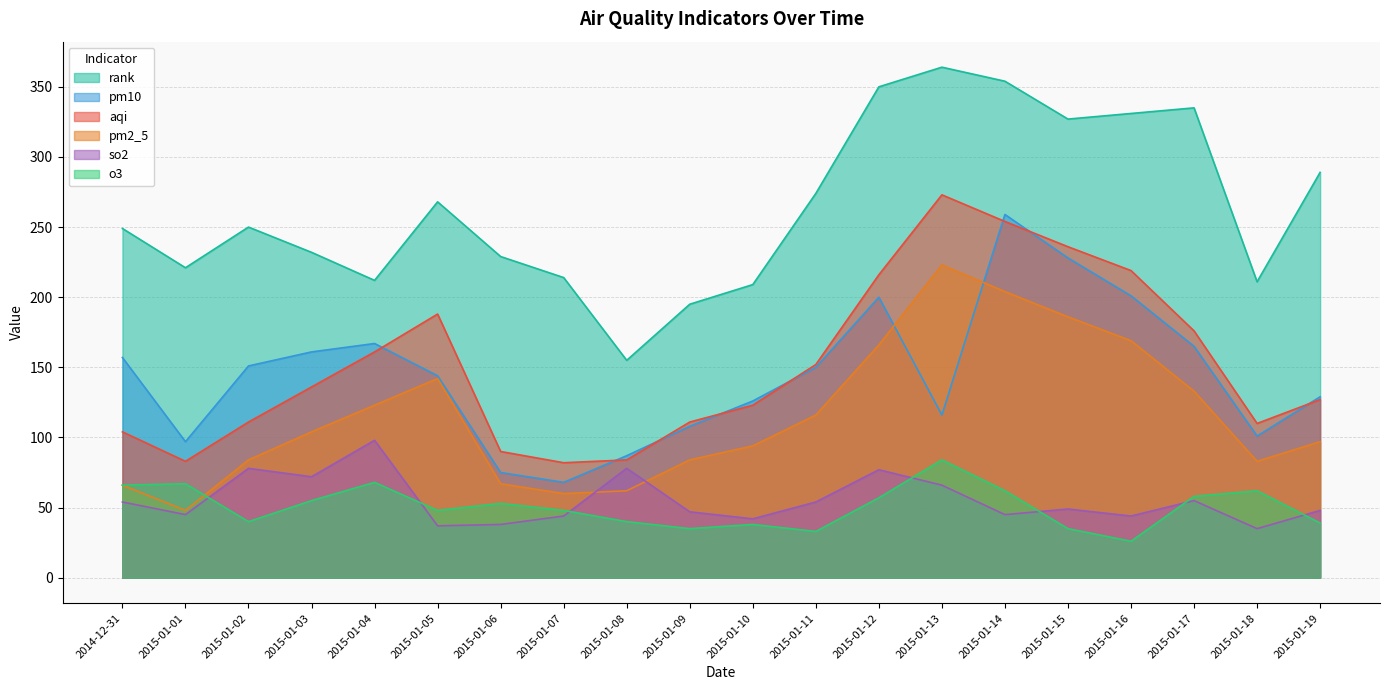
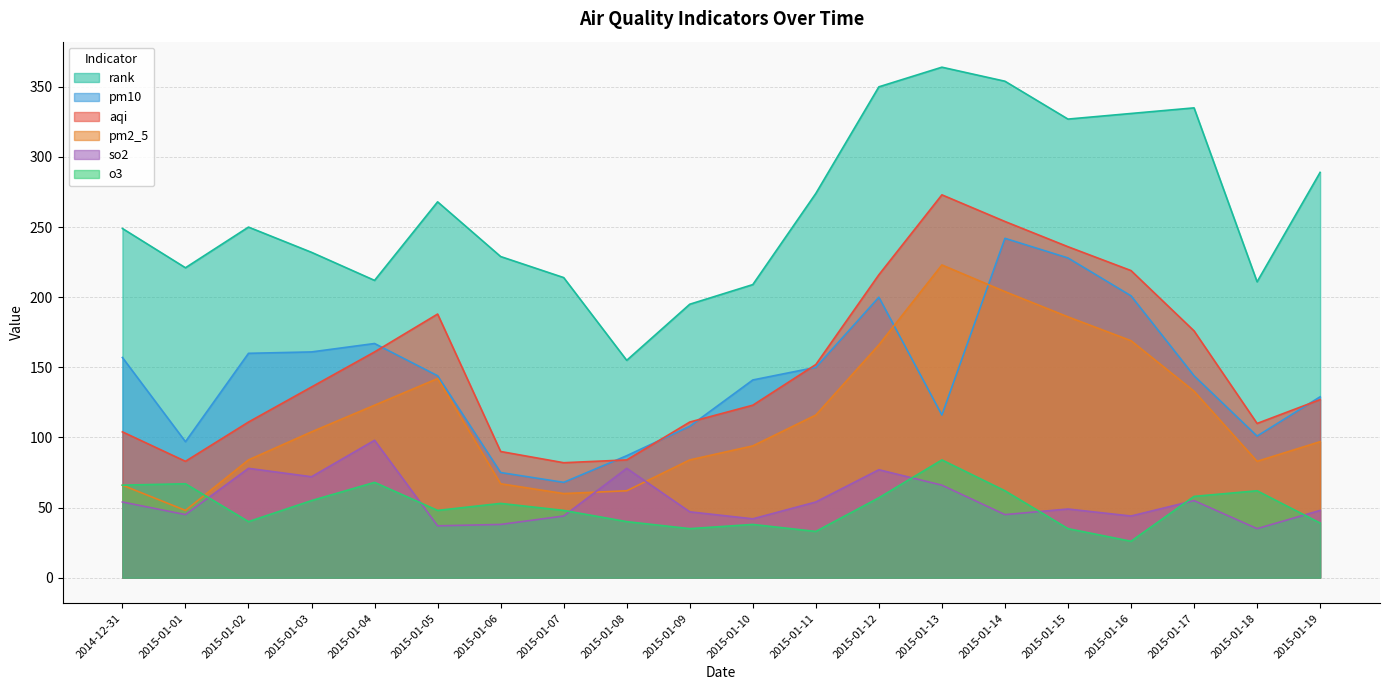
pm10, 2015-01-02: 151 -> 160
pm10, 2015-01-10: 126 -> 141
pm10, 2015-01-14: 259 -> 242
pm10, 2015-01-17: 165 -> 144
